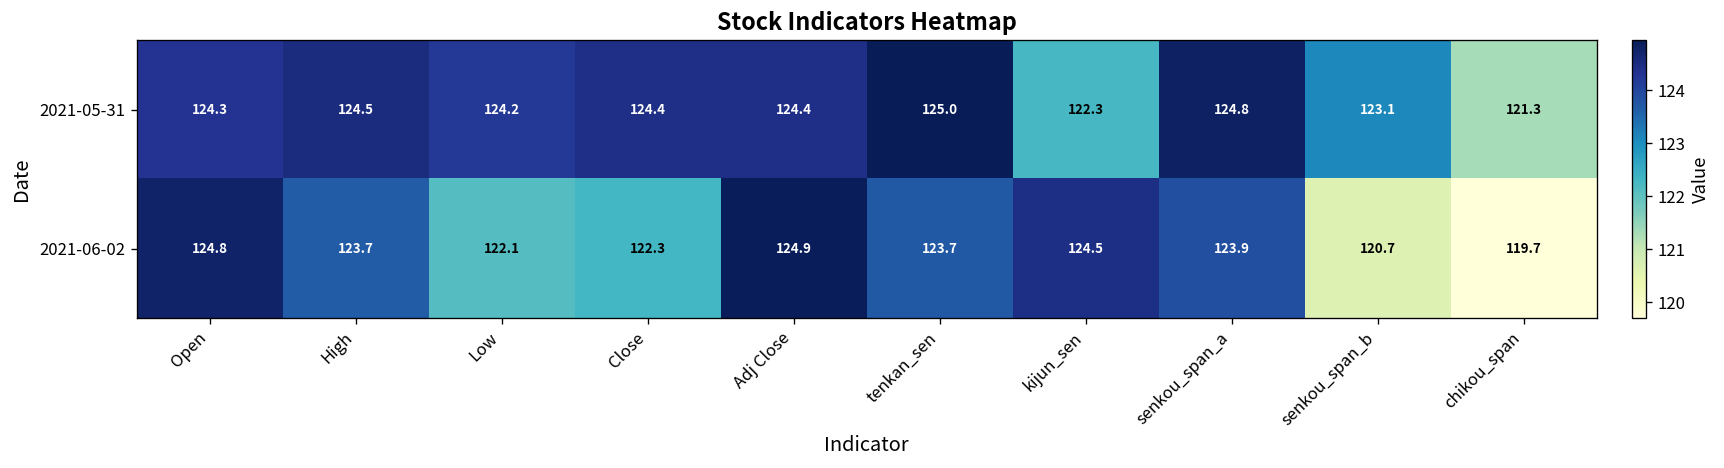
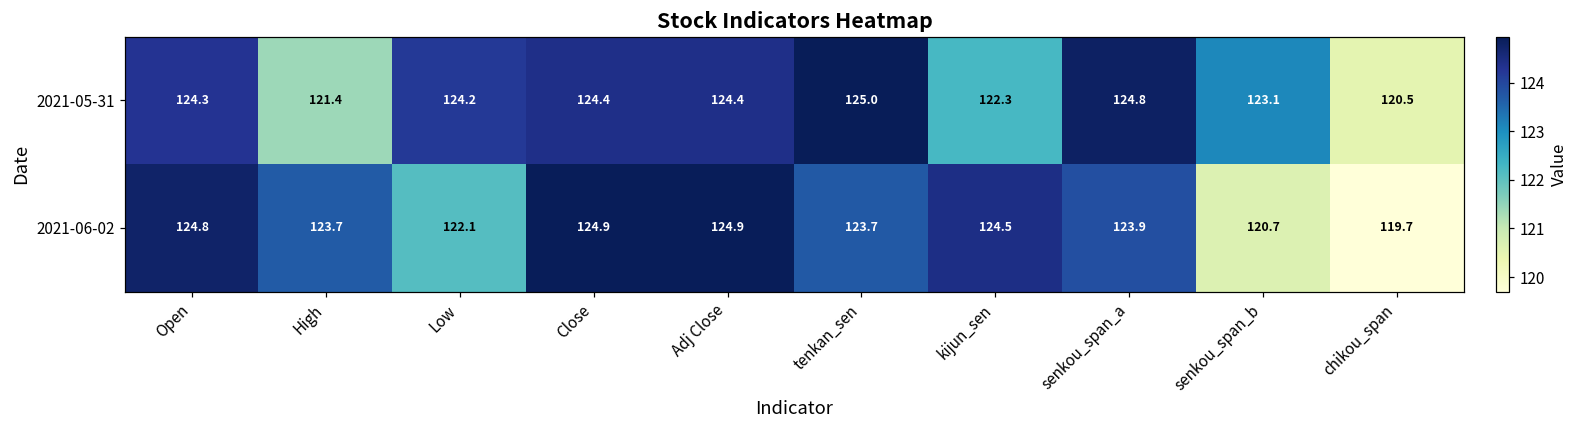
2021-05-31, High: 124.5 -> 121.4
2021-05-31, chikou_span: 121.3 -> 120.5
2021-06-02, Close: 122.3 -> 124.9
